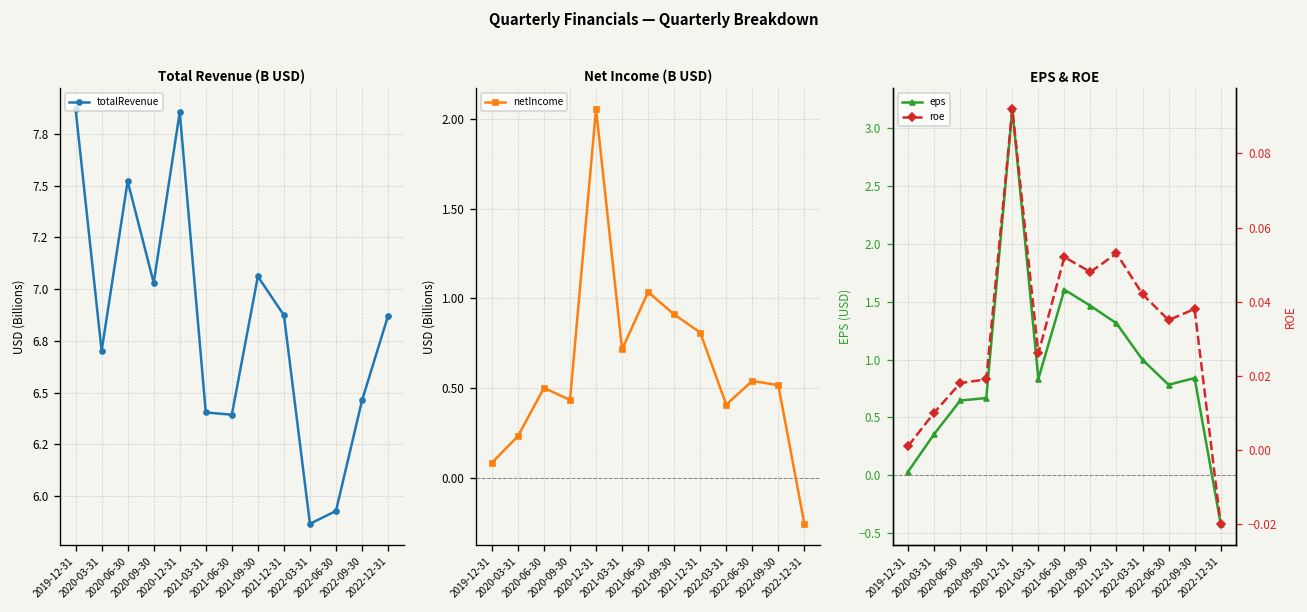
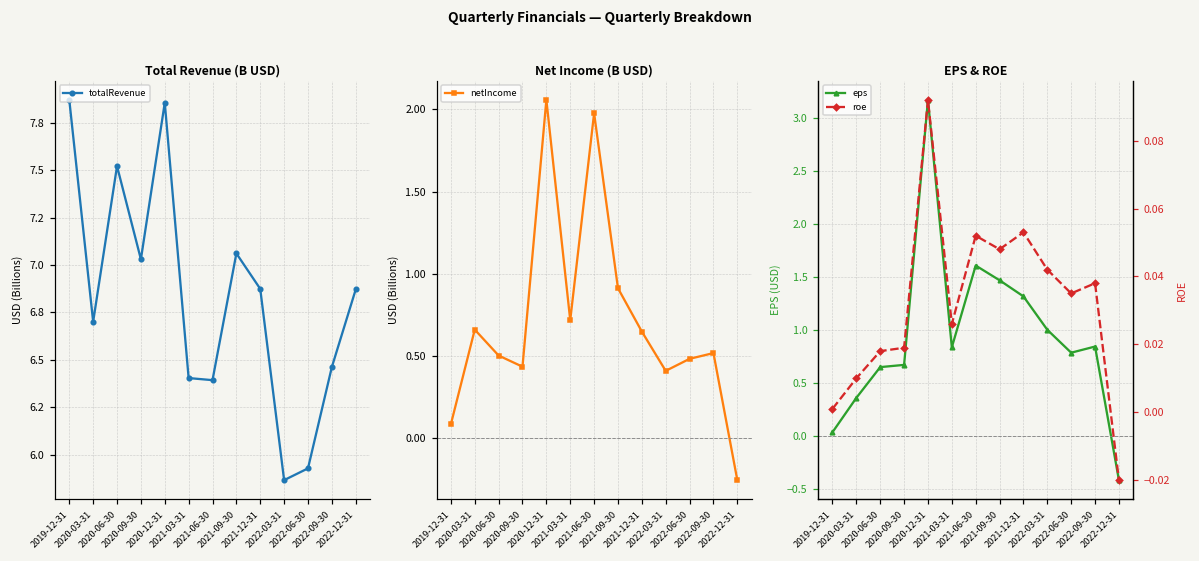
Net Income (B USD), 2020-03-31: 0.23 -> 0.66
Net Income (B USD), 2021-06-30: 1.04 -> 1.98
Net Income (B USD), 2021-12-31: 0.81 -> 0.65
Net Income (B USD), 2022-06-30: 0.54 -> 0.48
